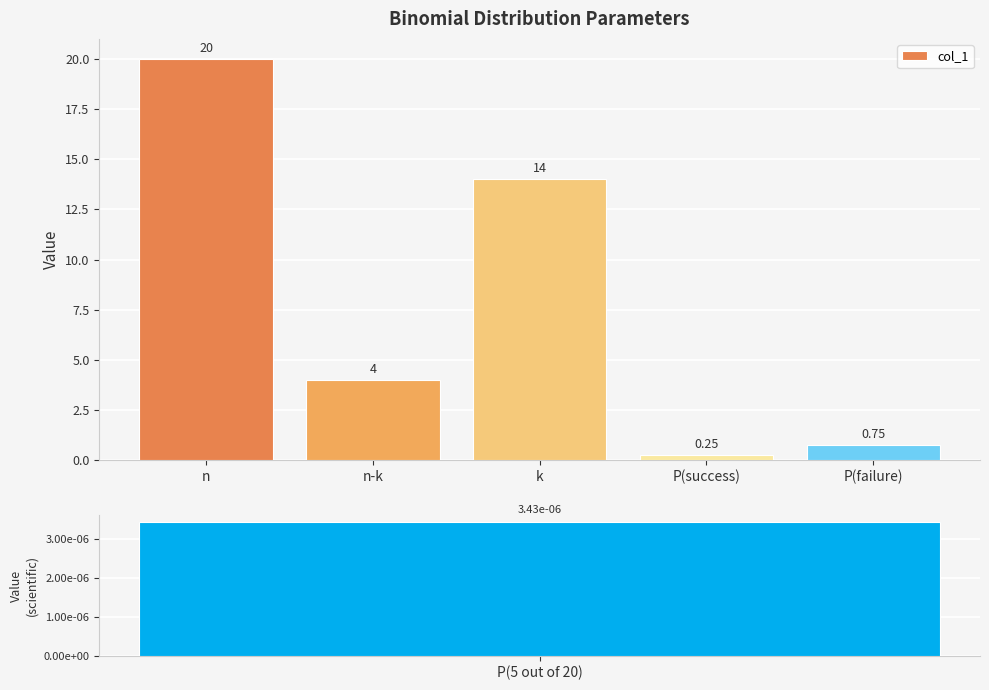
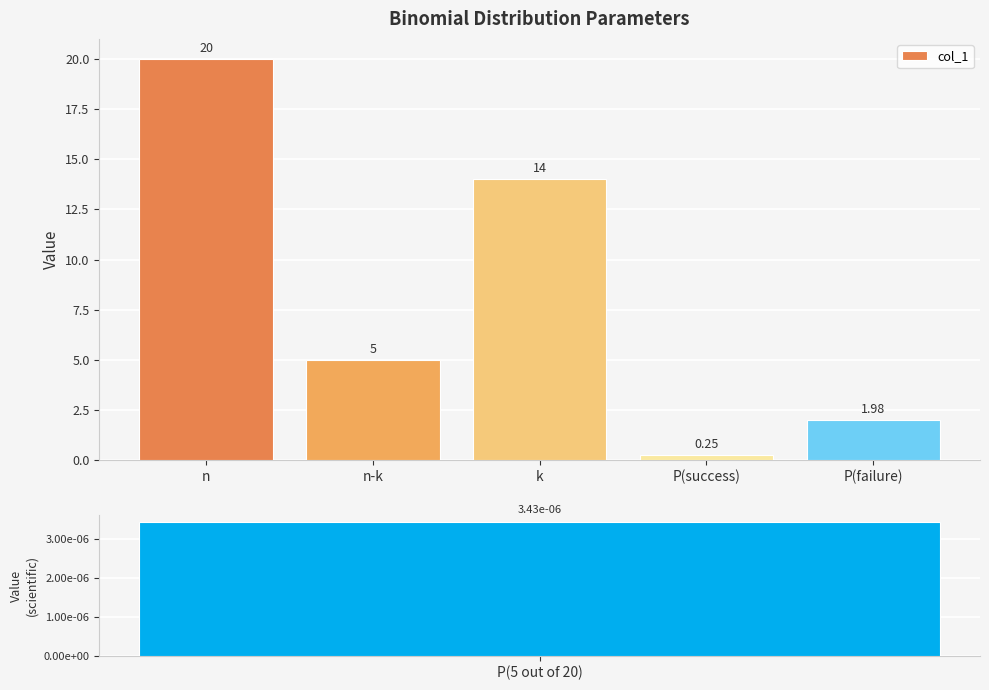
Binomial Distribution Parameters, n-k: 4 -> 5
Binomial Distribution Parameters, P(failure): 0.75 -> 1.98
